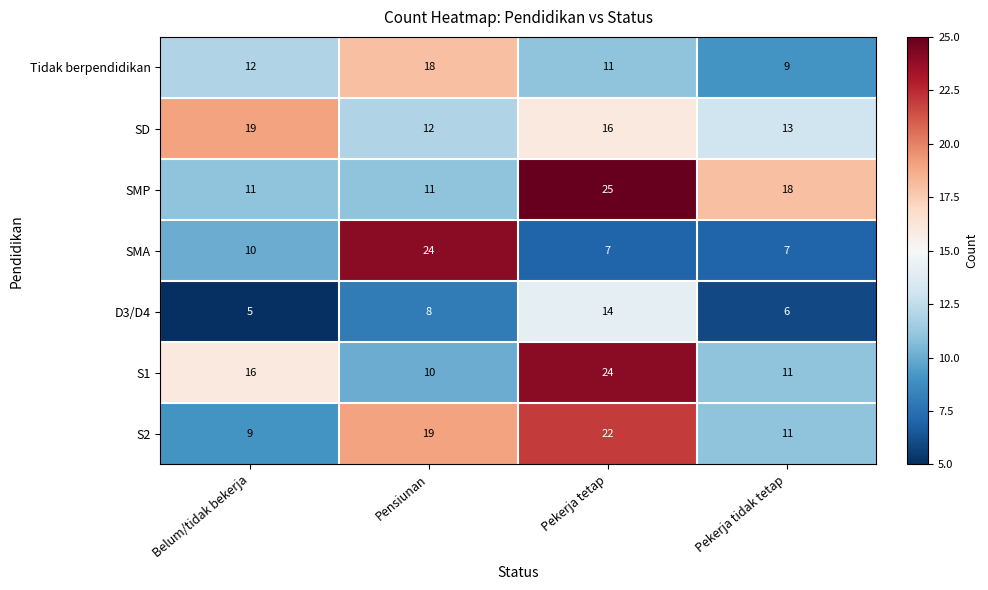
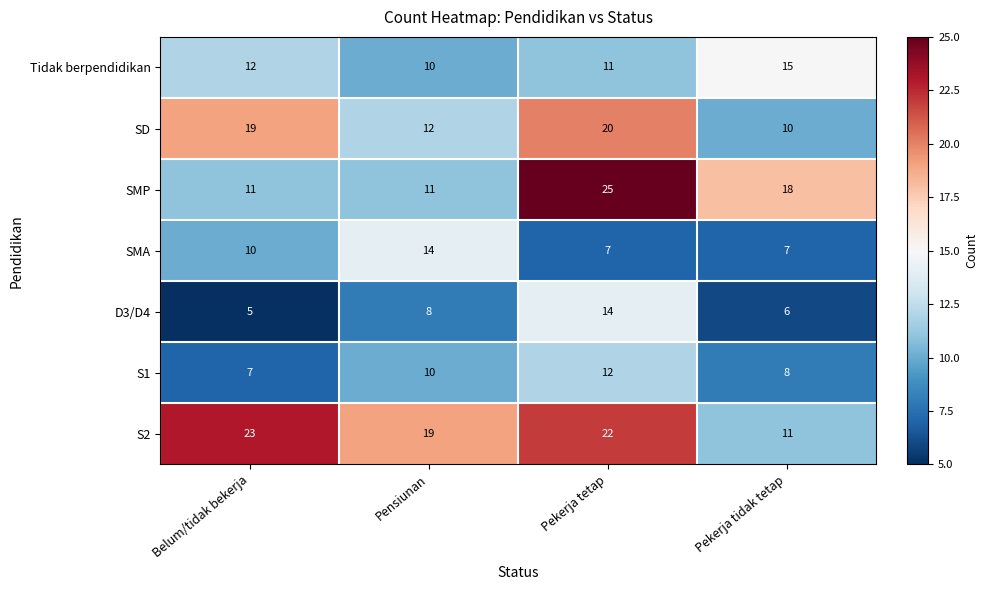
Tidak berpendidikan, Pensiunan: 18 -> 10
Tidak berpendidikan, Pekerja tidak tetap: 9 -> 15
SD, Pekerja tetap: 16 -> 20
SD, Pekerja tidak tetap: 13 -> 10
SMA, Pensiunan: 24 -> 14
S1, Belum/tidak bekerja: 16 -> 7
S1, Pekerja tetap: 24 -> 12
S1, Pekerja tidak tetap: 11 -> 8
S2, Belum/tidak bekerja: 9 -> 23
